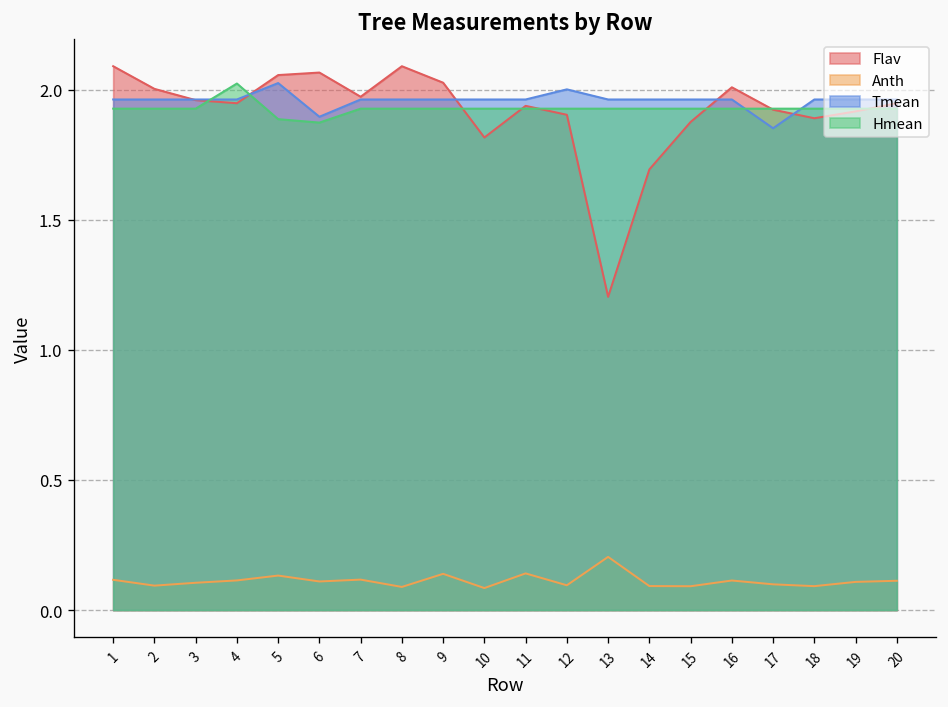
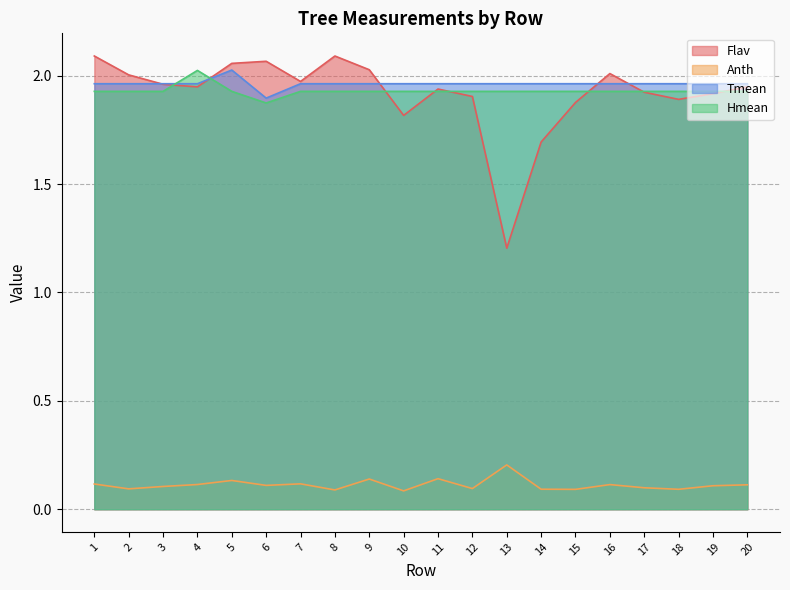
Hmean, 5: 1.89 -> 1.93
Tmean, 12: 2.00 -> 1.96
Tmean, 17: 1.85 -> 1.96
